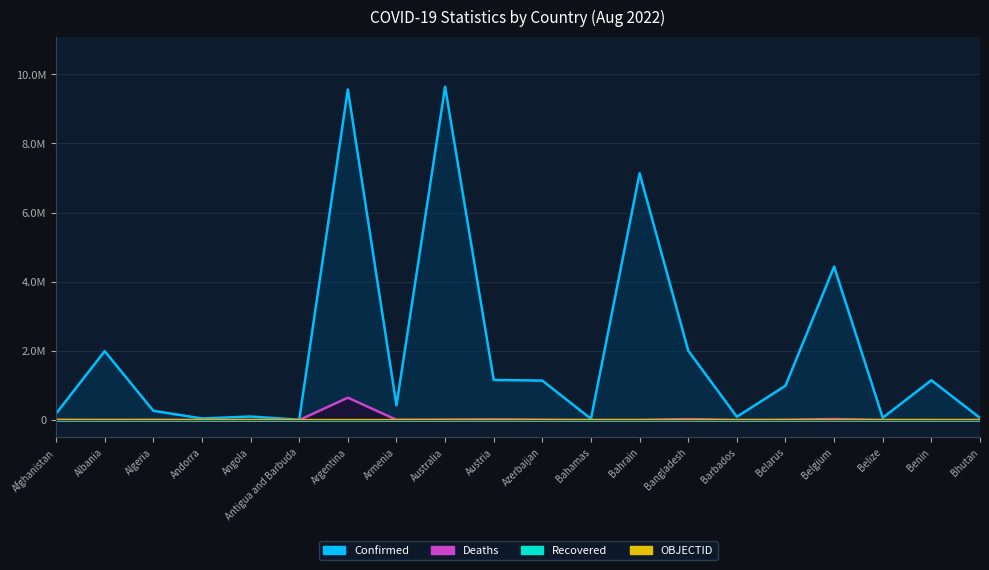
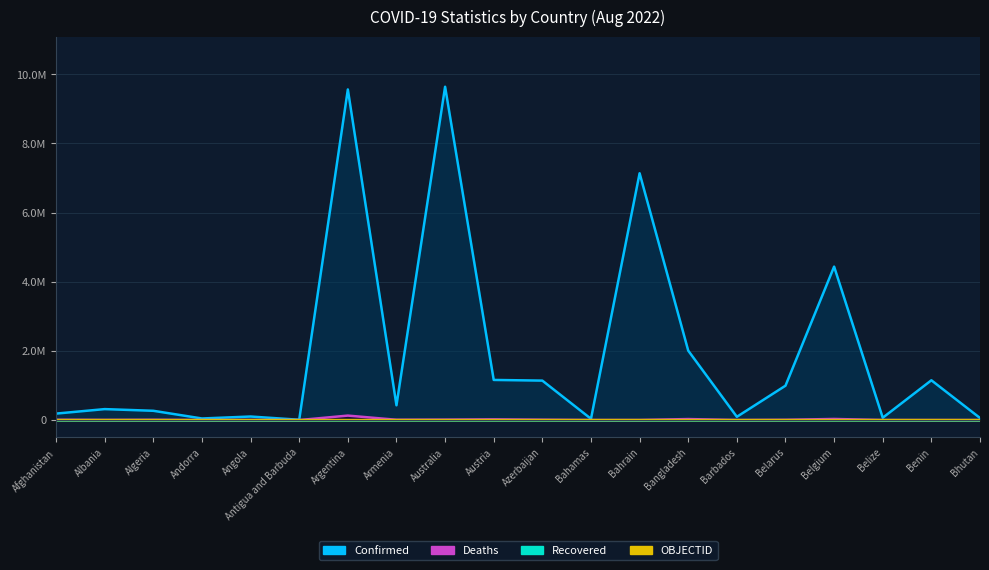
Confirmed, Albania: 2000000 -> 300000
Deaths, Argentina: 600000 -> 100000
